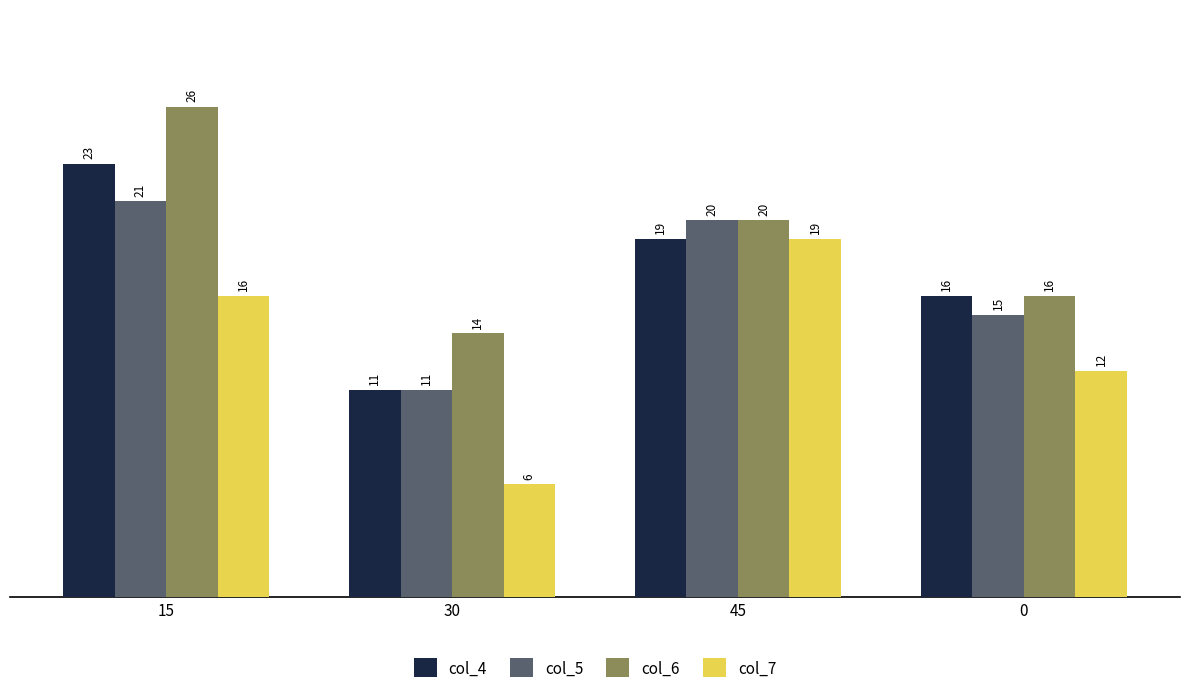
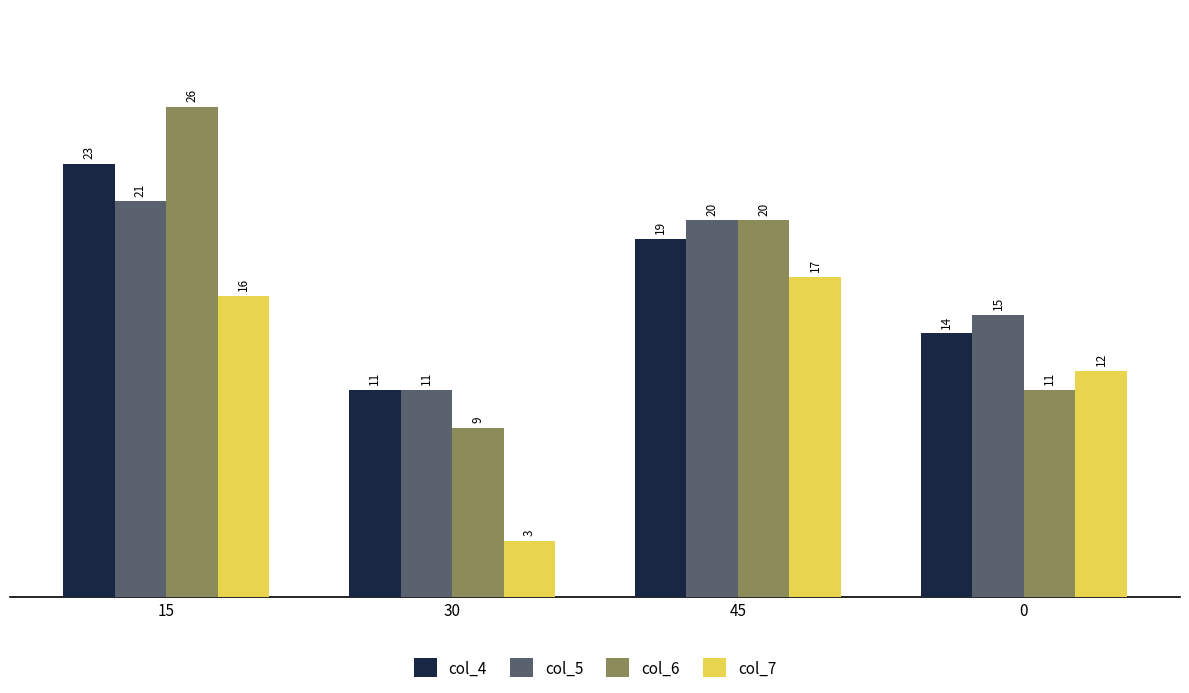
col_6, 30: 14 -> 9
col_7, 30: 6 -> 3
col_7, 45: 19 -> 17
col_4, 0: 16 -> 14
col_6, 0: 16 -> 11
